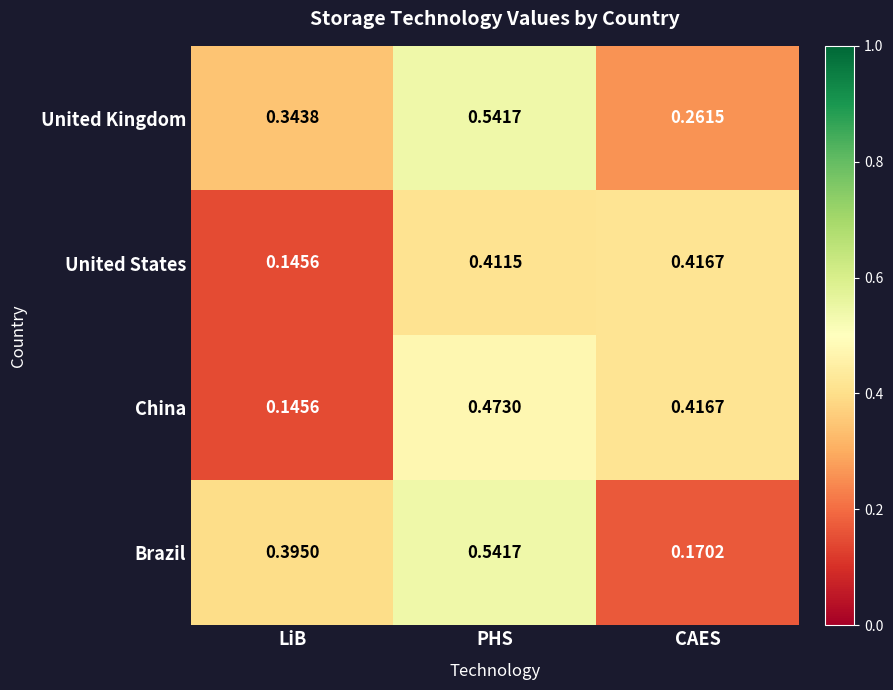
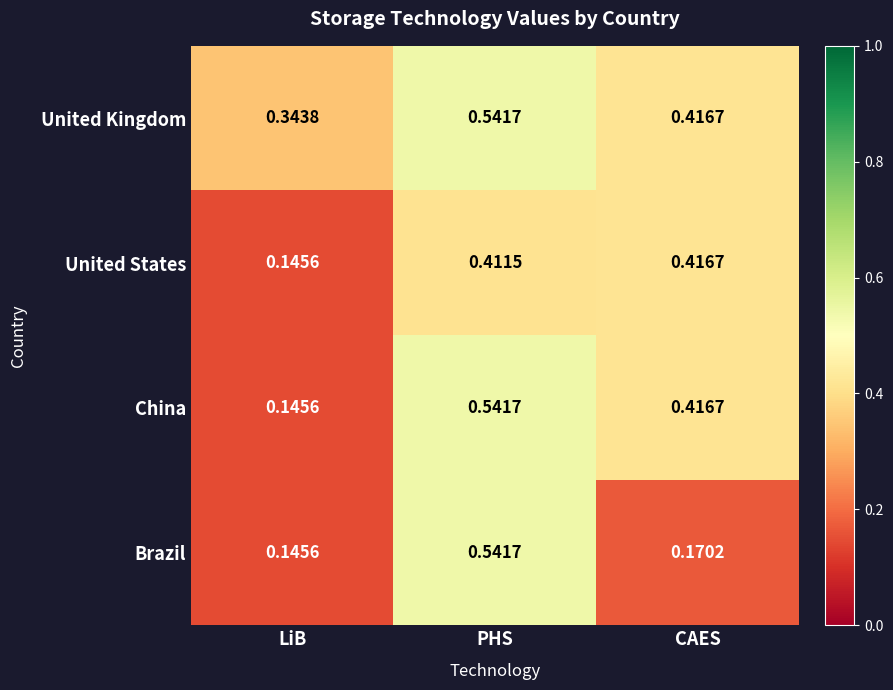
United Kingdom, CAES: 0.2615 -> 0.4167
China, PHS: 0.4730 -> 0.5417
Brazil, LiB: 0.3950 -> 0.1456
